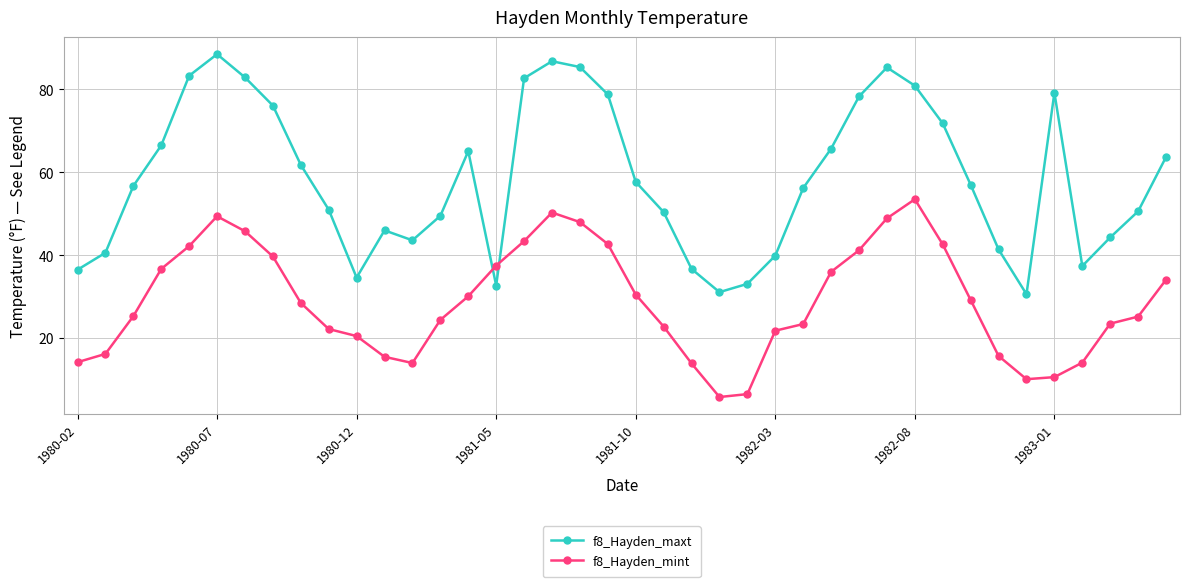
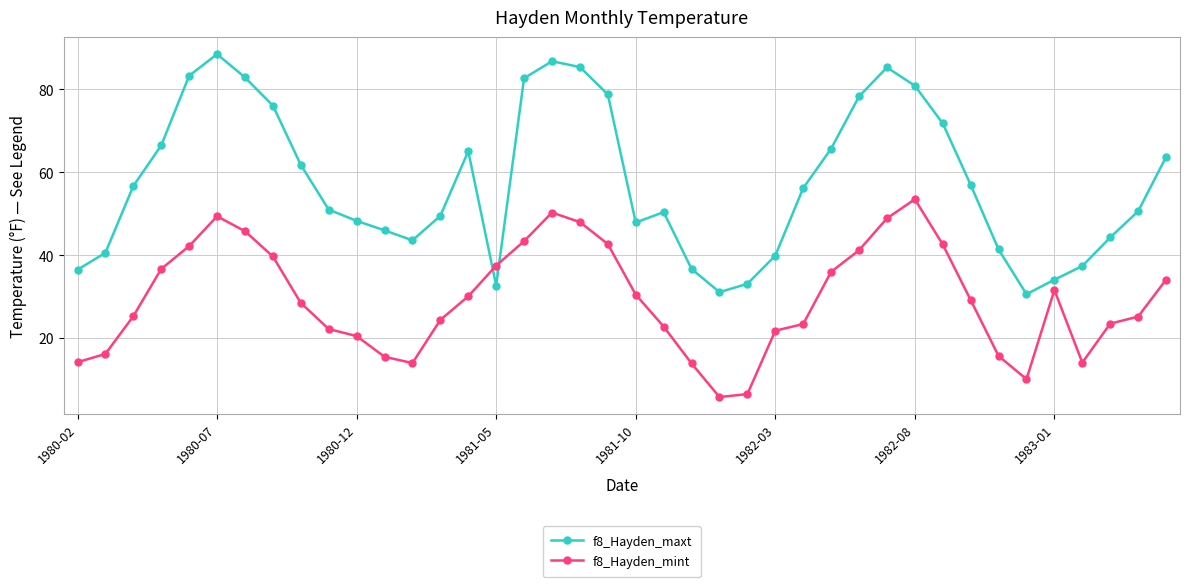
f8_Hayden_maxt, 1980-12: 35 -> 48
f8_Hayden_maxt, 1981-10: 58 -> 48
f8_Hayden_maxt, 1983-01: 79 -> 34
f8_Hayden_mint, 1983-01: 11 -> 32
